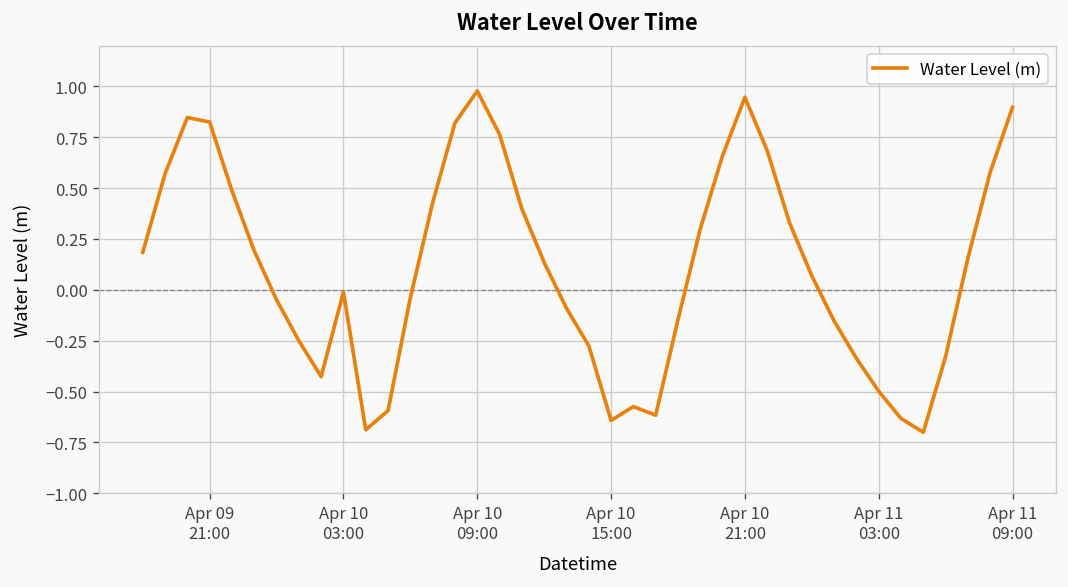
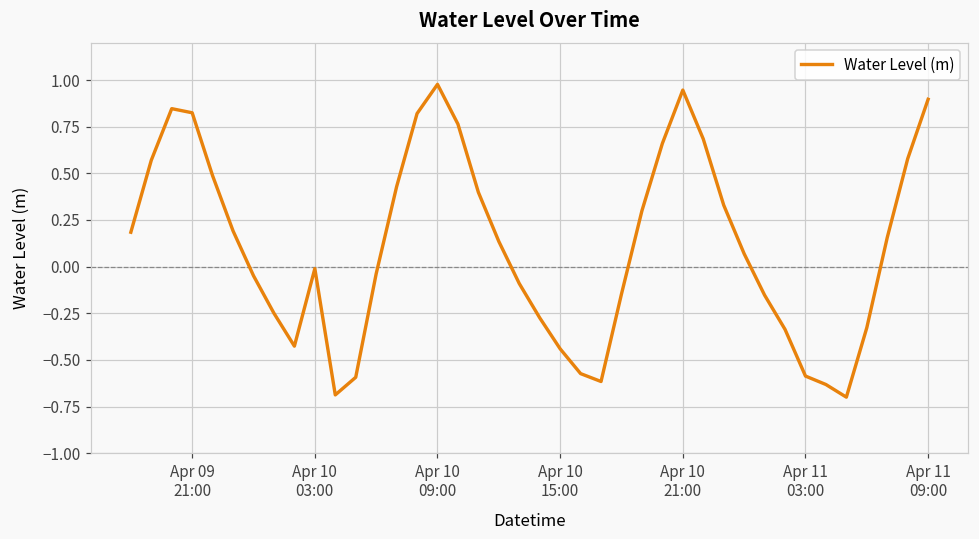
Apr 10 15:00: -0.64 -> -0.44
Apr 11 03:00: -0.50 -> -0.59
